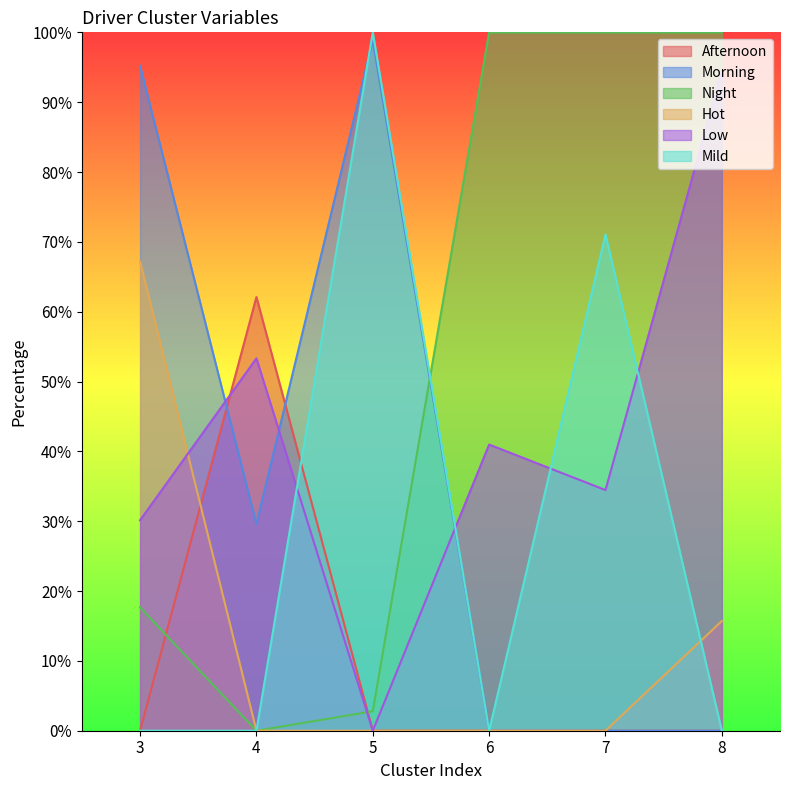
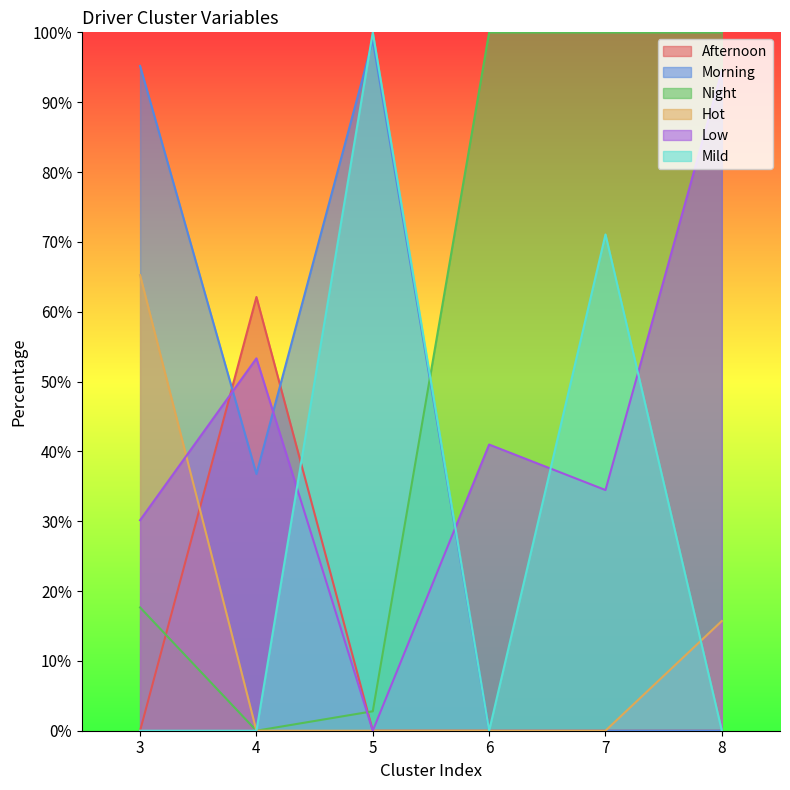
Hot, 3: 67% -> 65%
Morning, 4: 30% -> 37%
